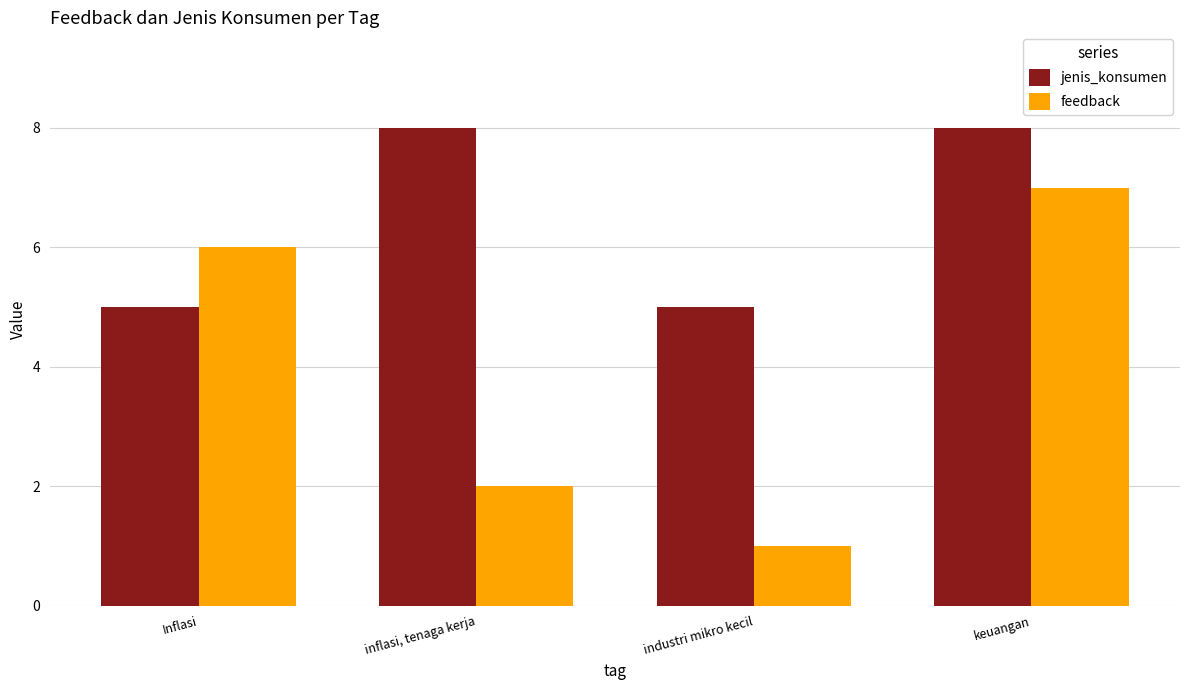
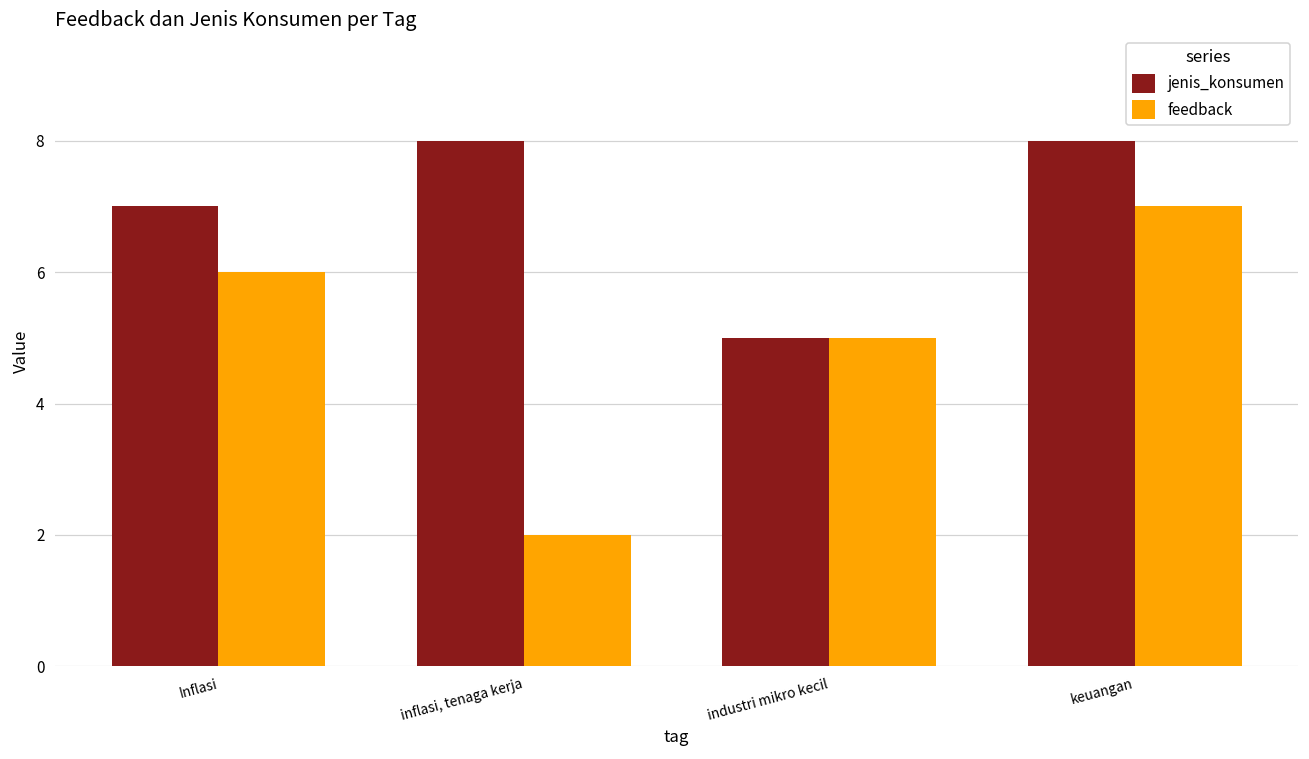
jenis_konsumen, Inflasi: 5 -> 7
feedback, industri mikro kecil: 1 -> 5
